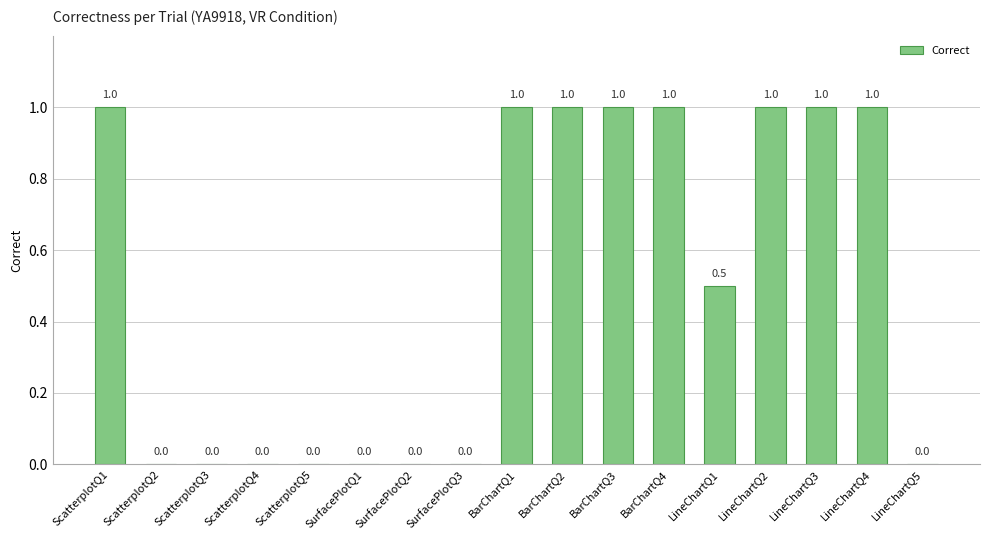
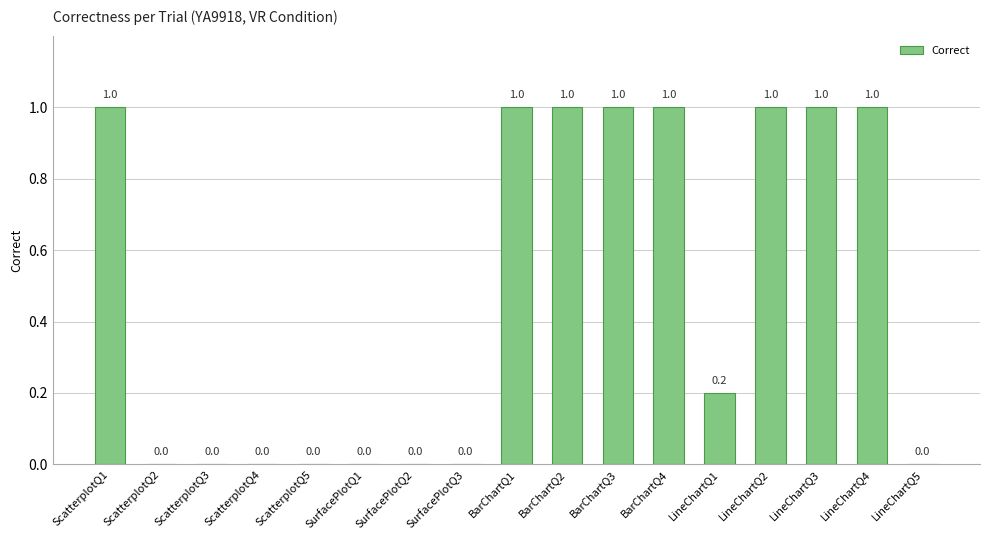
LineChartQ1: 0.5 -> 0.2
